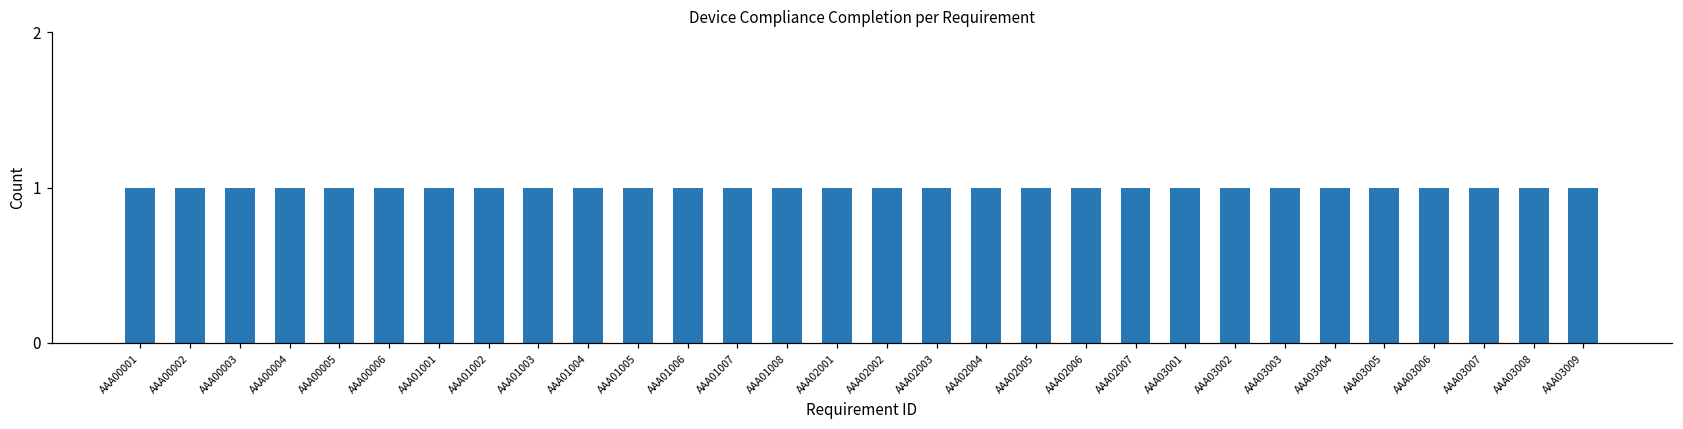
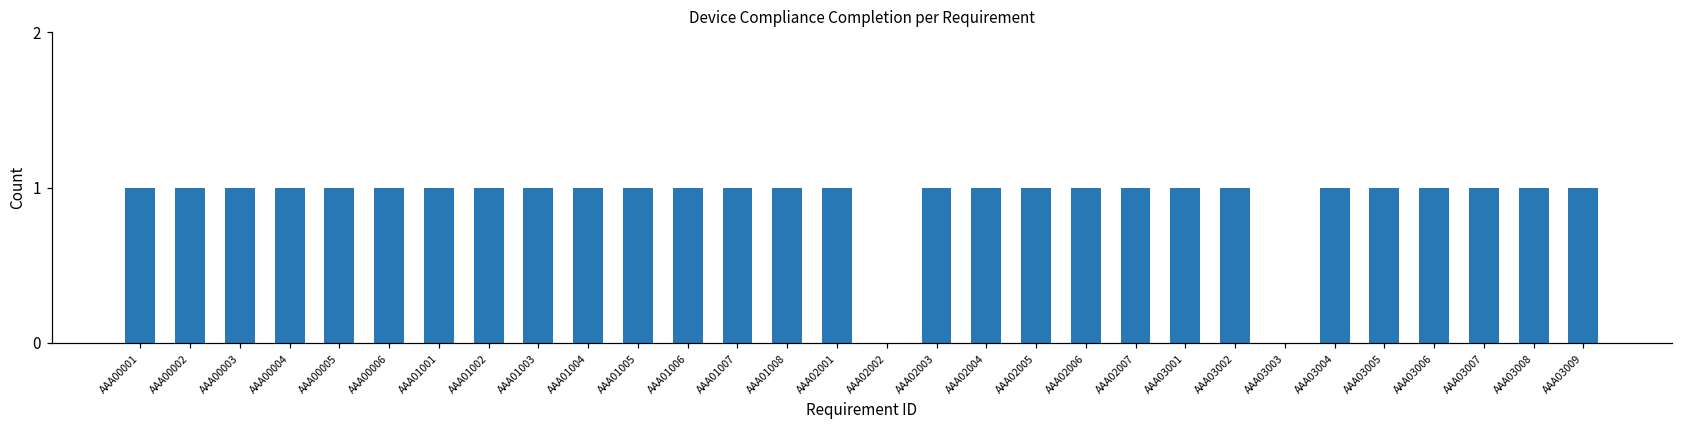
AAA02002: 1 -> 0
AAA03003: 1 -> 0
